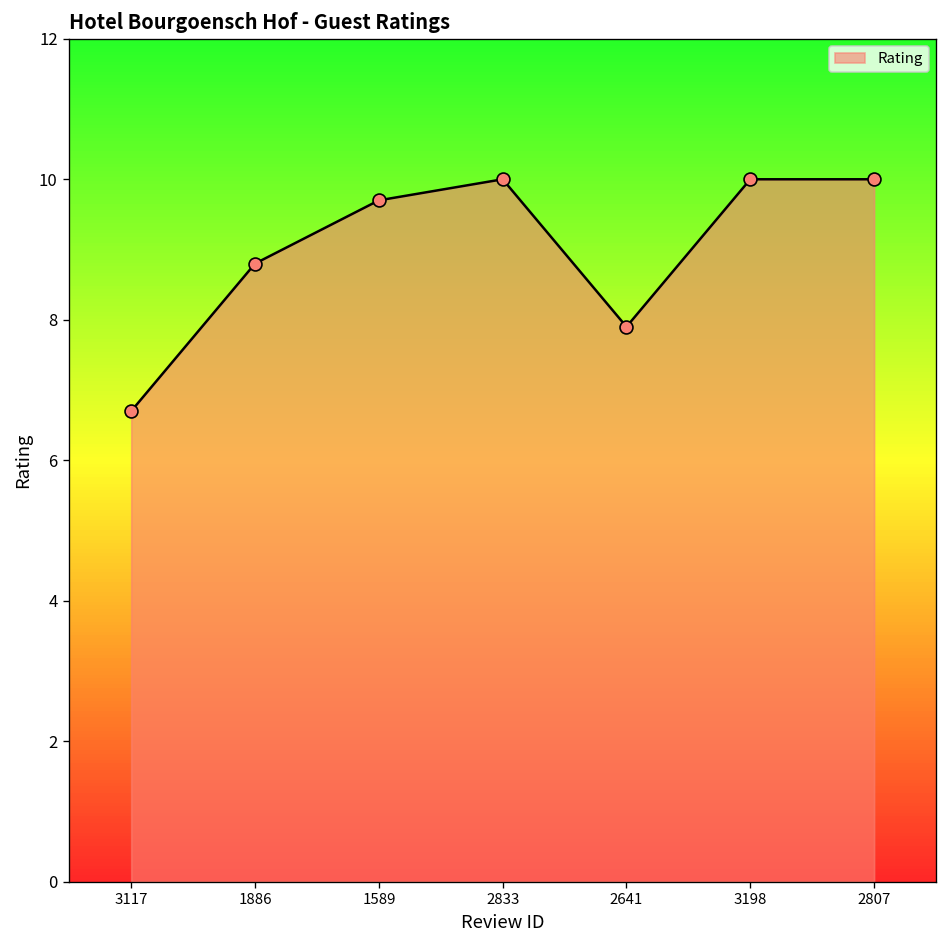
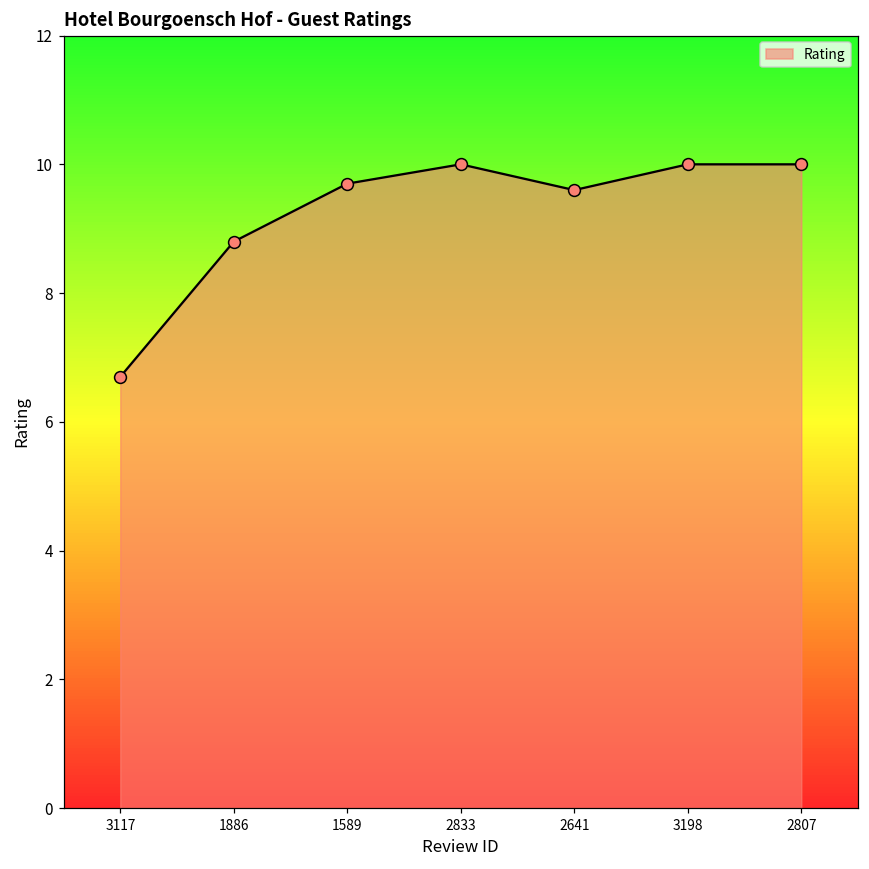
2641: 7.9 -> 9.6
